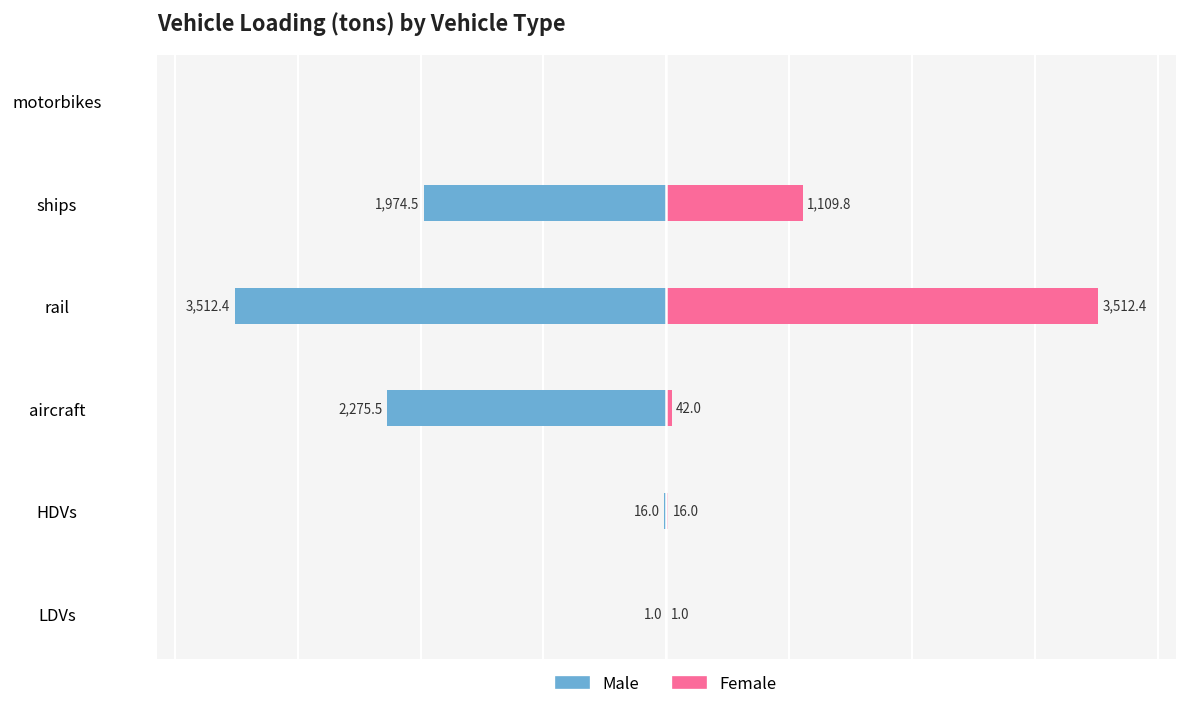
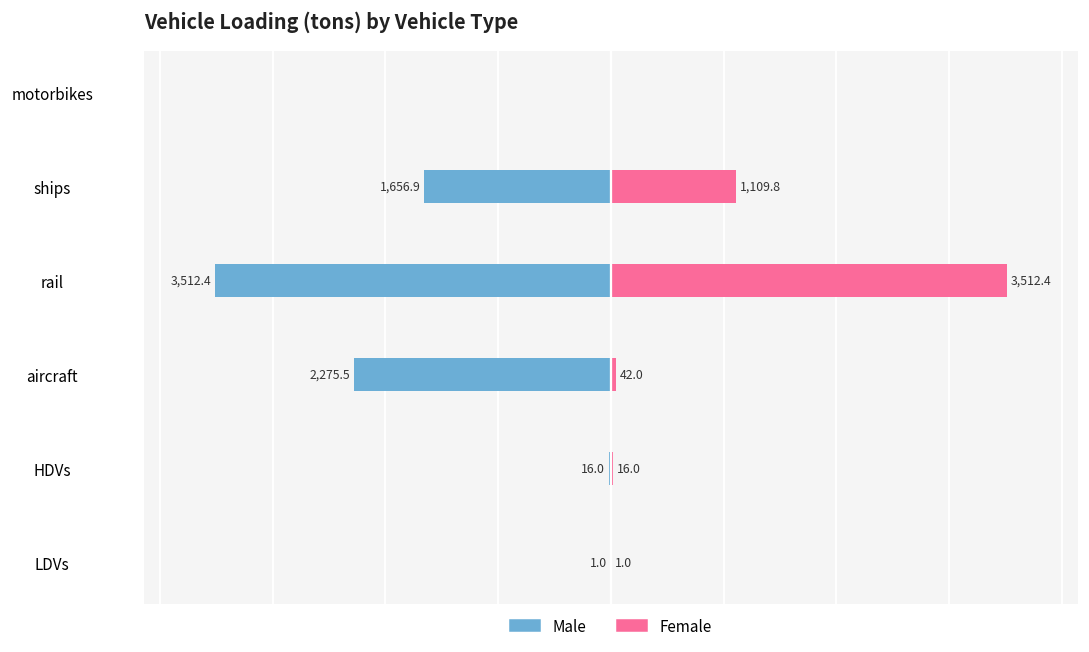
Male, ships: 1,974.5 -> 1,656.9
